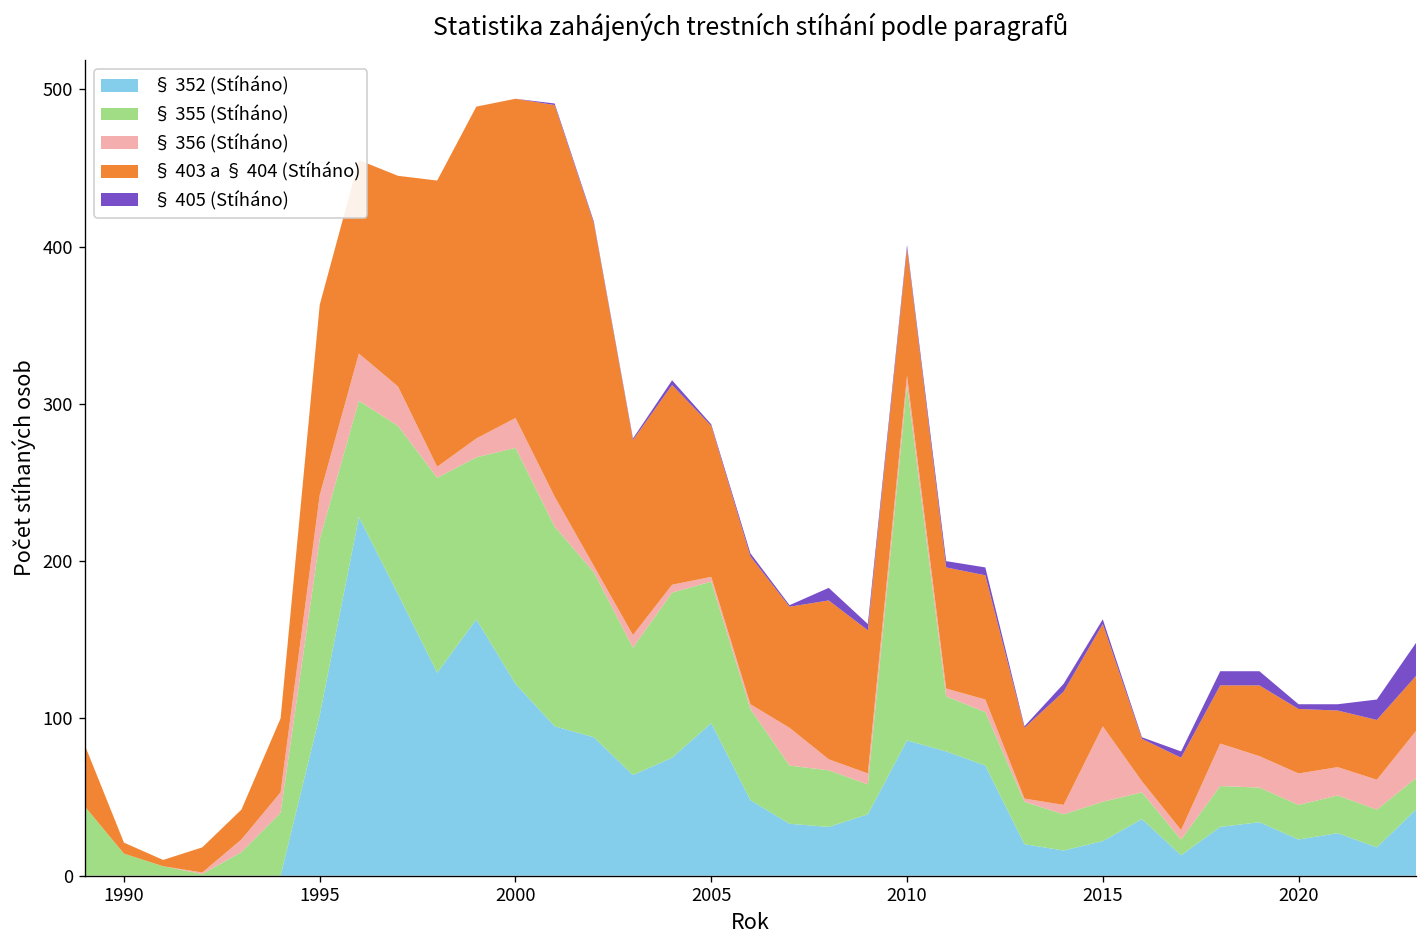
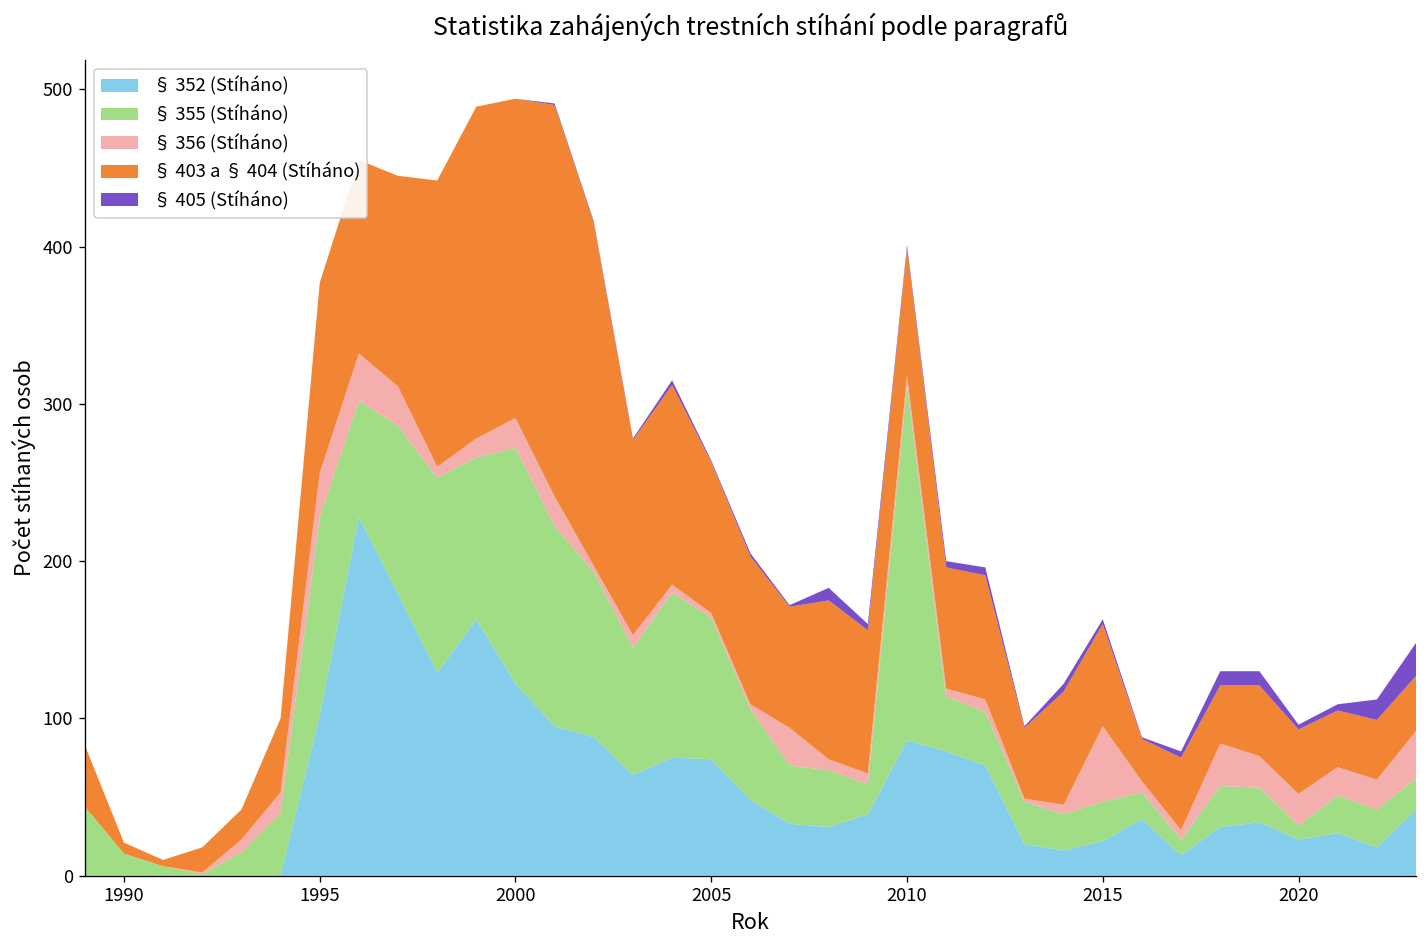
§ 355 (Stíháno), 1995: 112 -> 126
§ 352 (Stíháno), 2005: 97 -> 74
§ 355 (Stíháno), 2020: 22 -> 9
